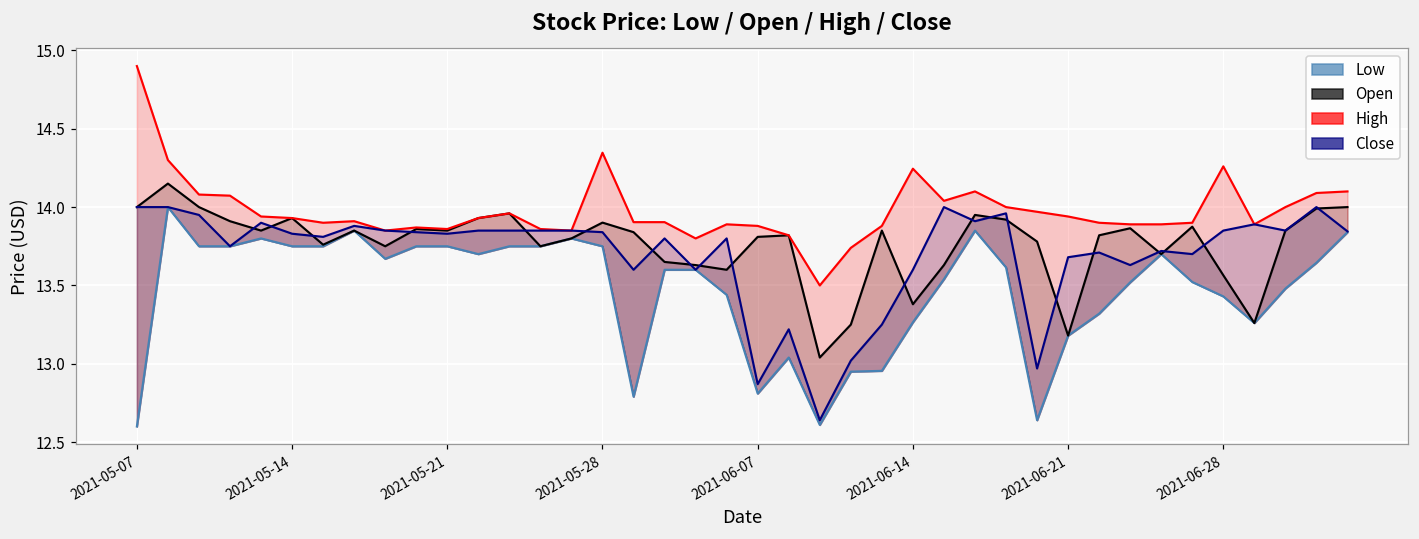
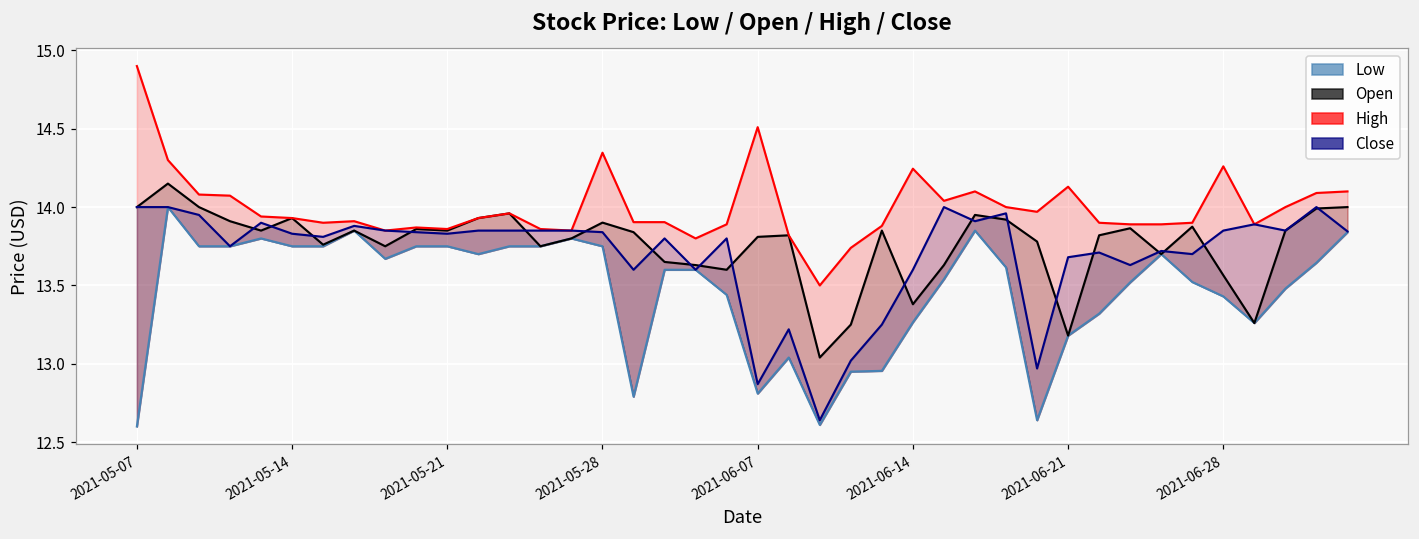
High, 2021-06-07: 13.88 -> 14.51
High, 2021-06-21: 13.94 -> 14.13
